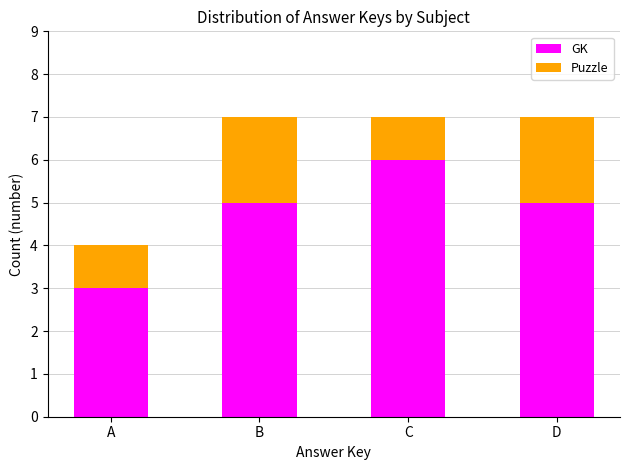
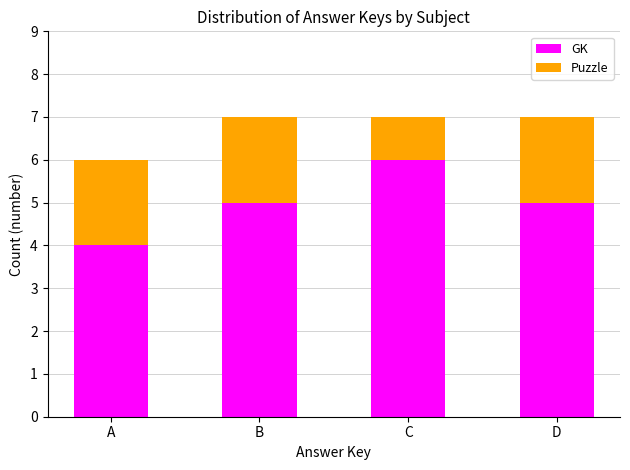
GK, A: 3 -> 4
Puzzle, A: 1 -> 2
